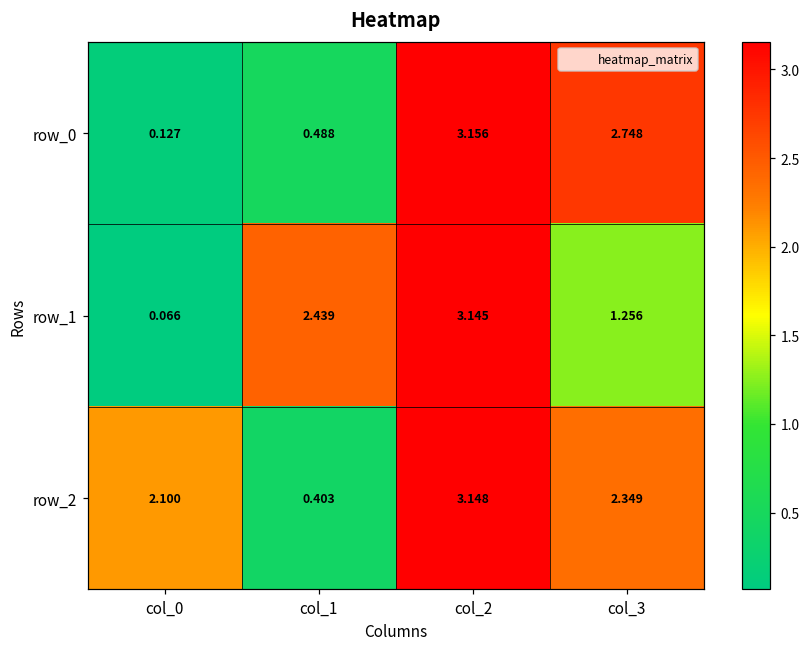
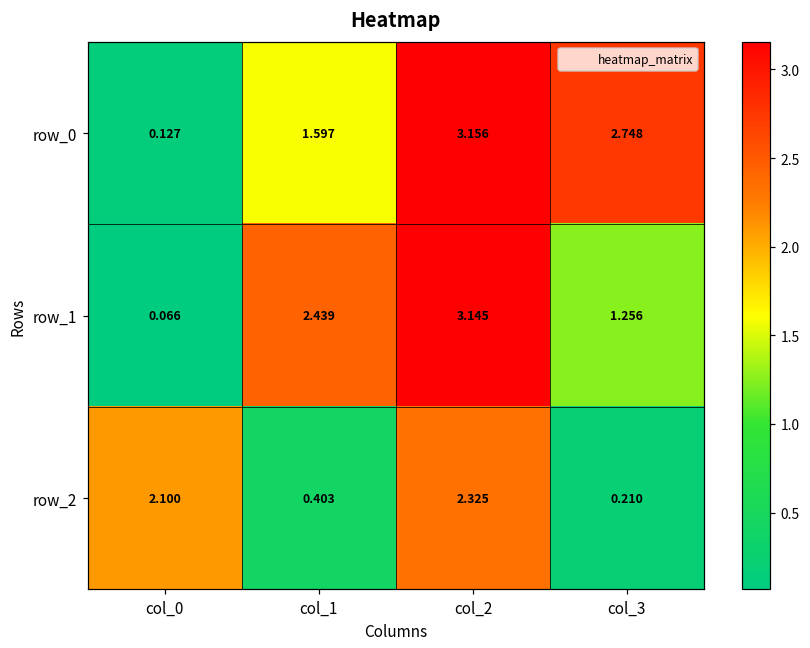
row_0, col_1: 0.488 -> 1.597
row_2, col_2: 3.148 -> 2.325
row_2, col_3: 2.349 -> 0.210
